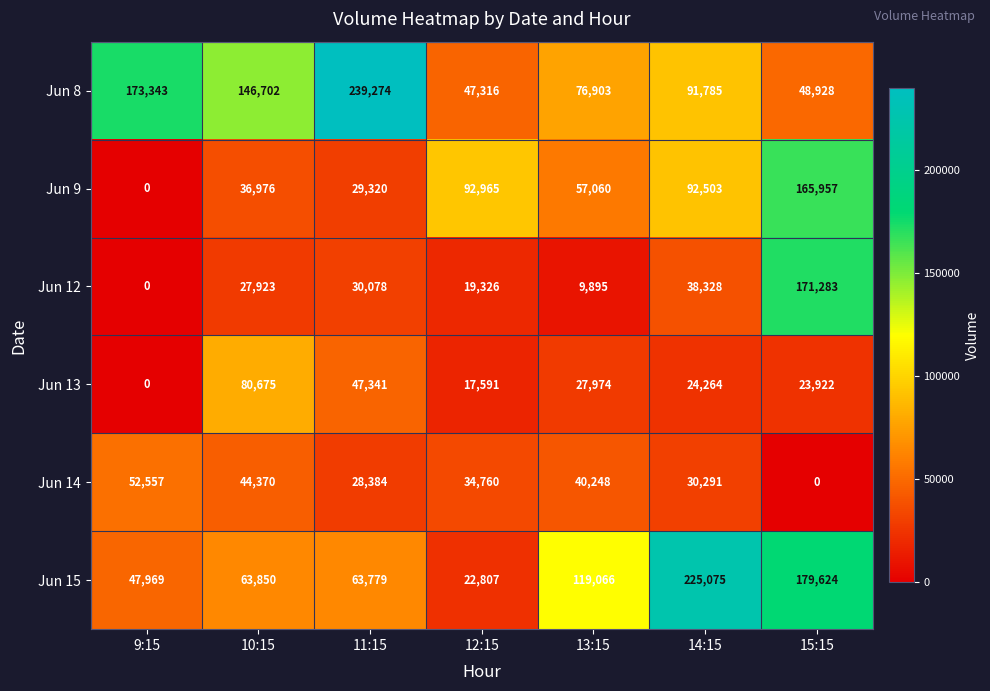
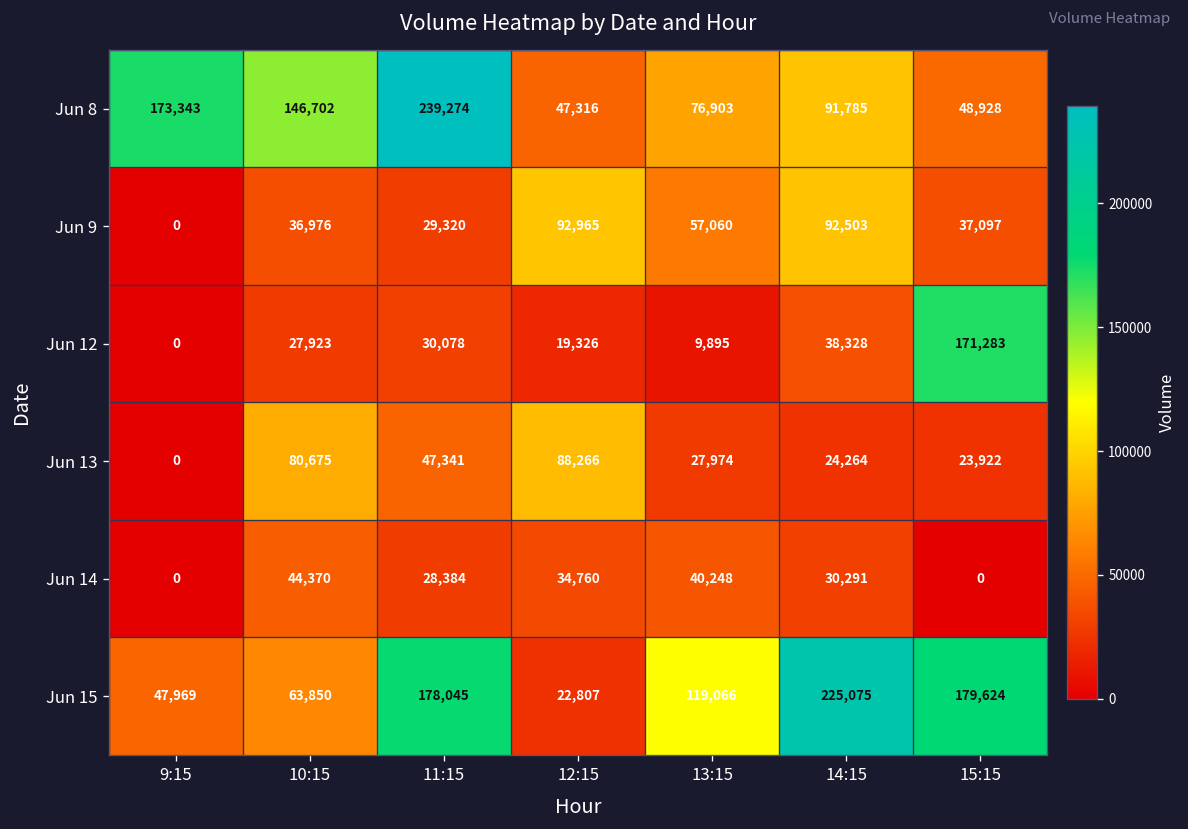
Jun 9, 15:15: 165,957 -> 37,097
Jun 13, 12:15: 17,591 -> 88,266
Jun 14, 9:15: 52,557 -> 0
Jun 15, 11:15: 63,779 -> 178,045
